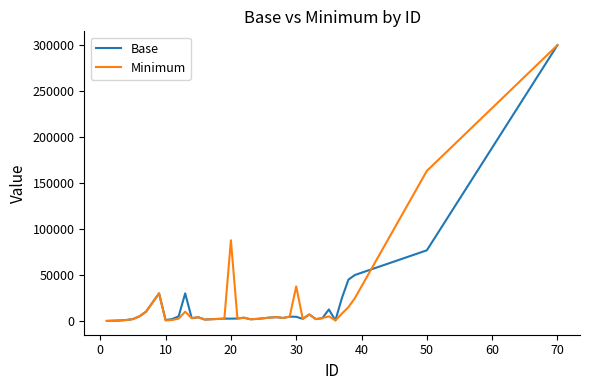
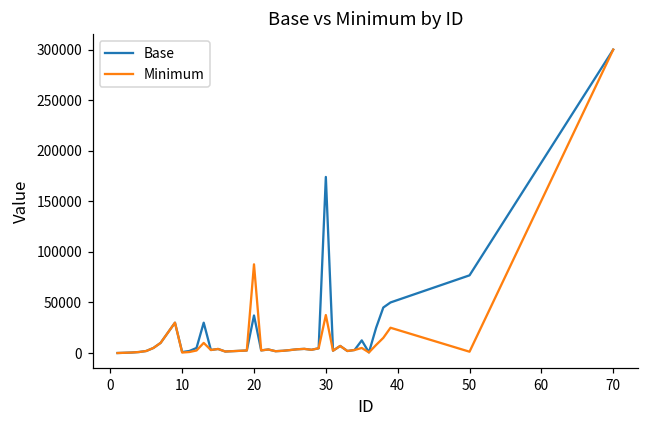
Base, 20: 0 -> 40000
Base, 30: 0 -> 170000
Minimum, 50: 160000 -> 0
